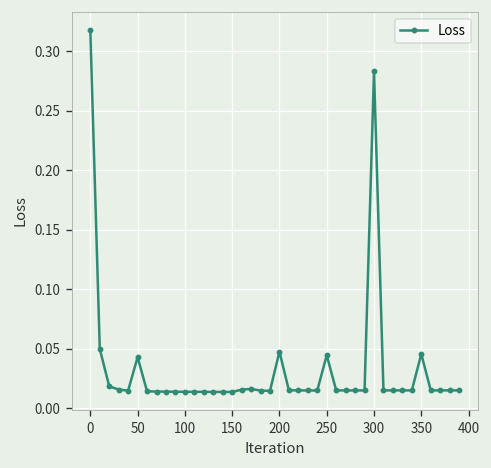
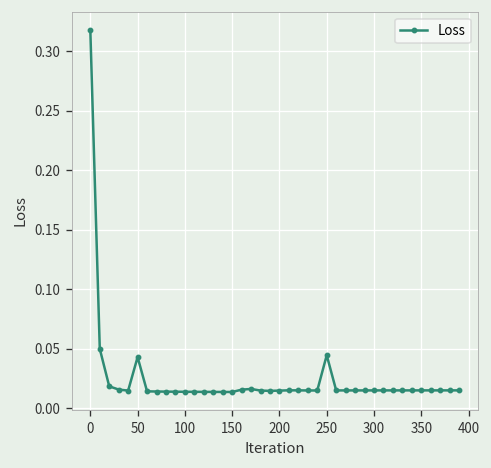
200: 0.05 -> 0.02
300: 0.28 -> 0.02
350: 0.05 -> 0.02
